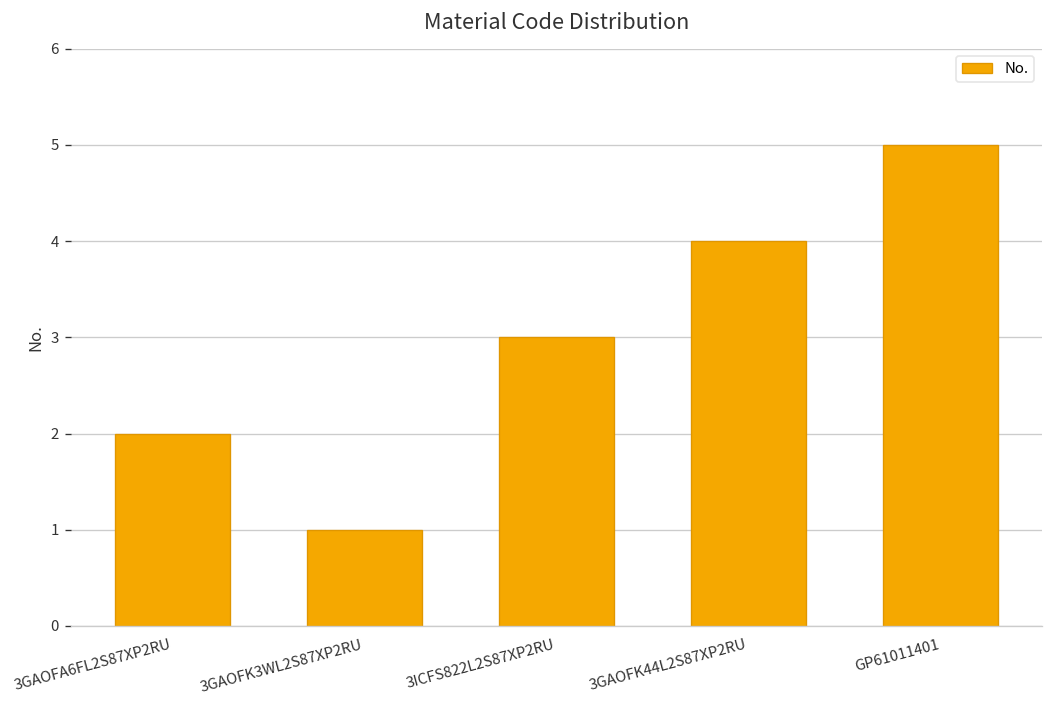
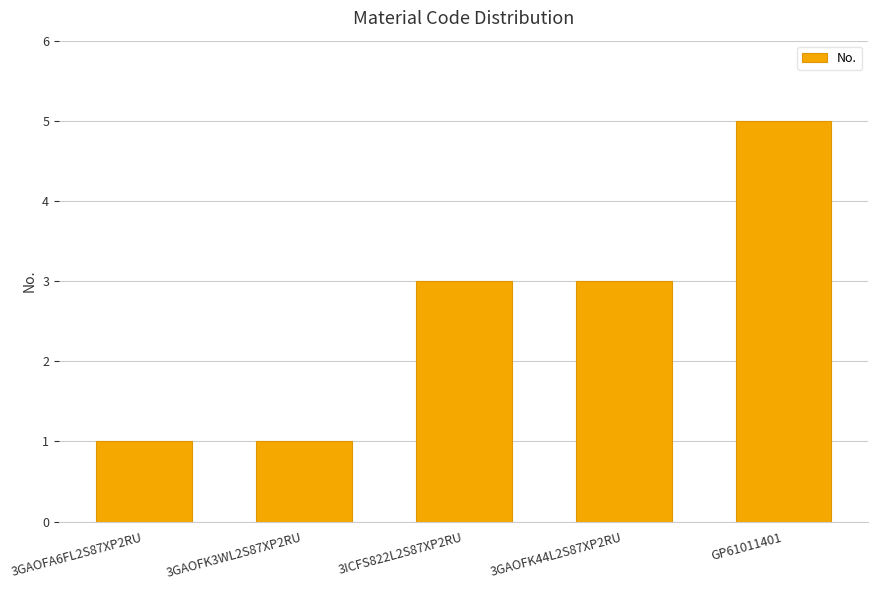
3GAOFA6FL2S87XP2RU: 2 -> 1
3GAOFK44L2S87XP2RU: 4 -> 3
